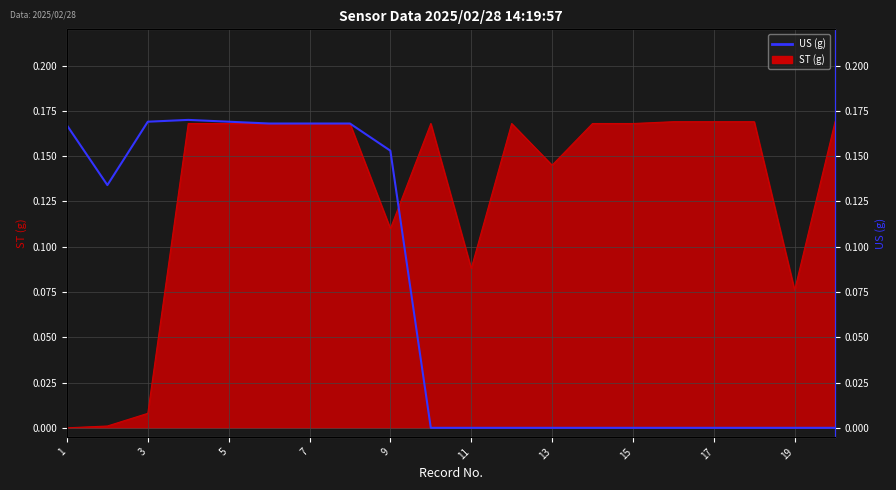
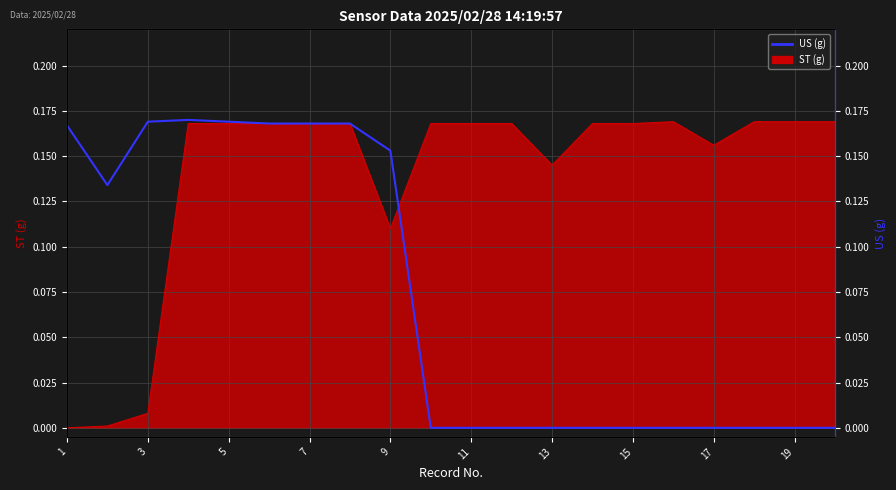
ST (g), 11: 0.088 -> 0.168
ST (g), 17: 0.169 -> 0.156
ST (g), 19: 0.076 -> 0.169
